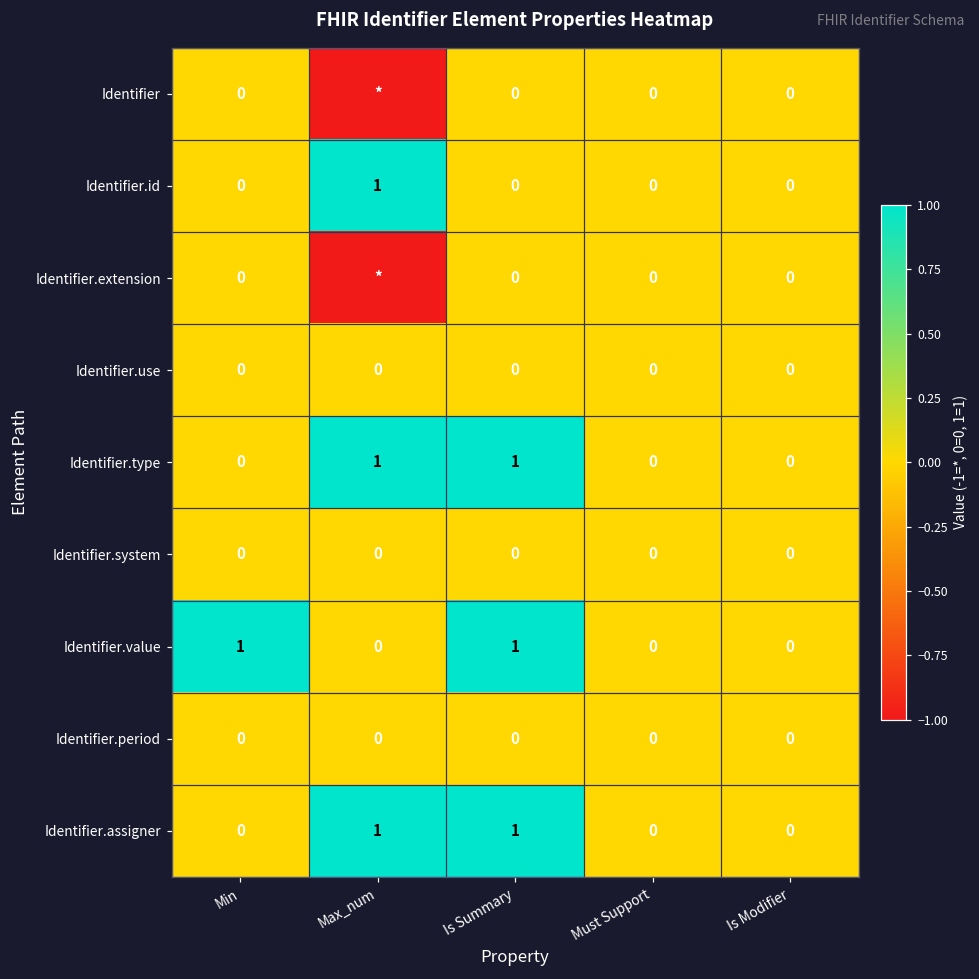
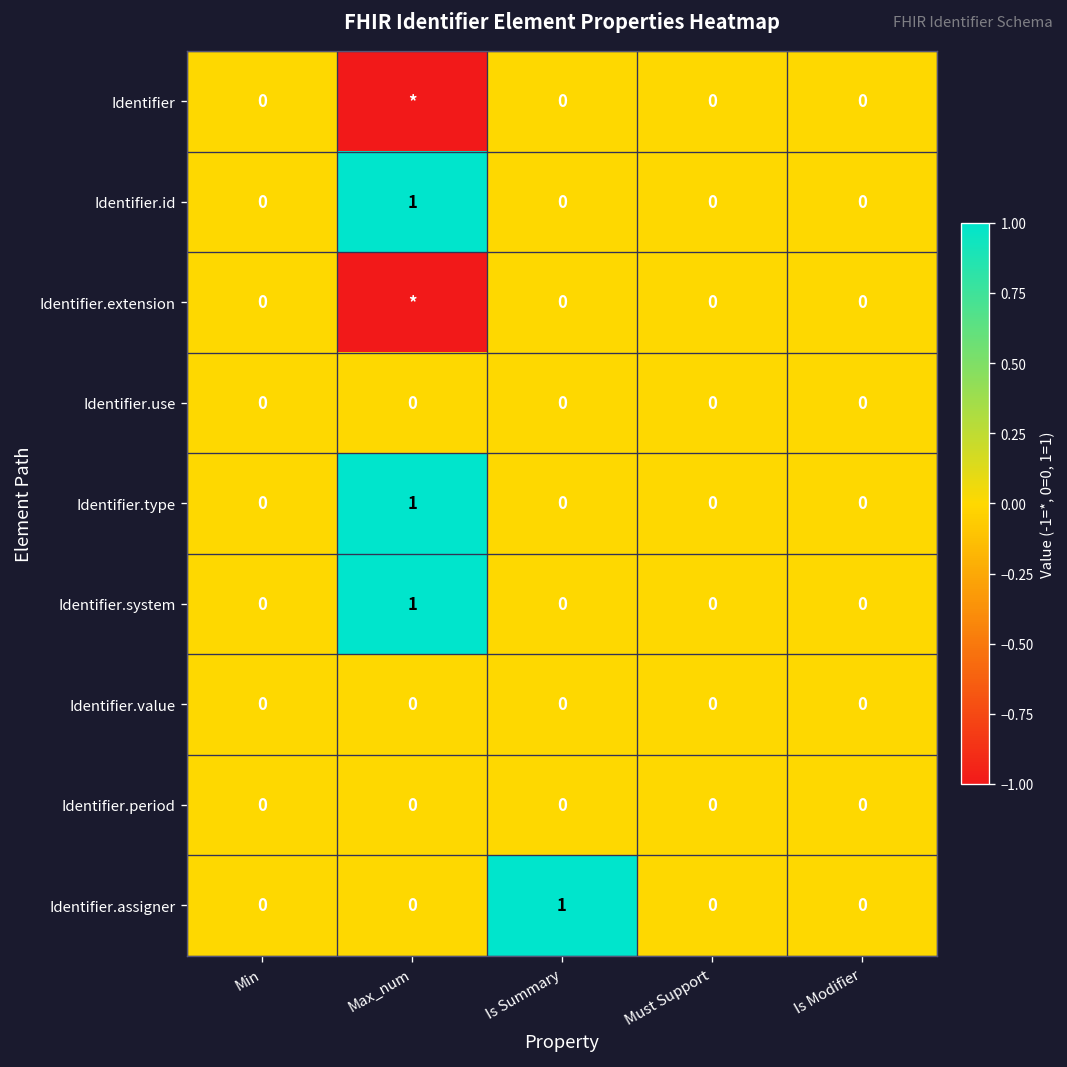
Identifier.type, Is Summary: 1 -> 0
Identifier.system, Max_num: 0 -> 1
Identifier.value, Min: 1 -> 0
Identifier.value, Is Summary: 1 -> 0
Identifier.assigner, Max_num: 1 -> 0
